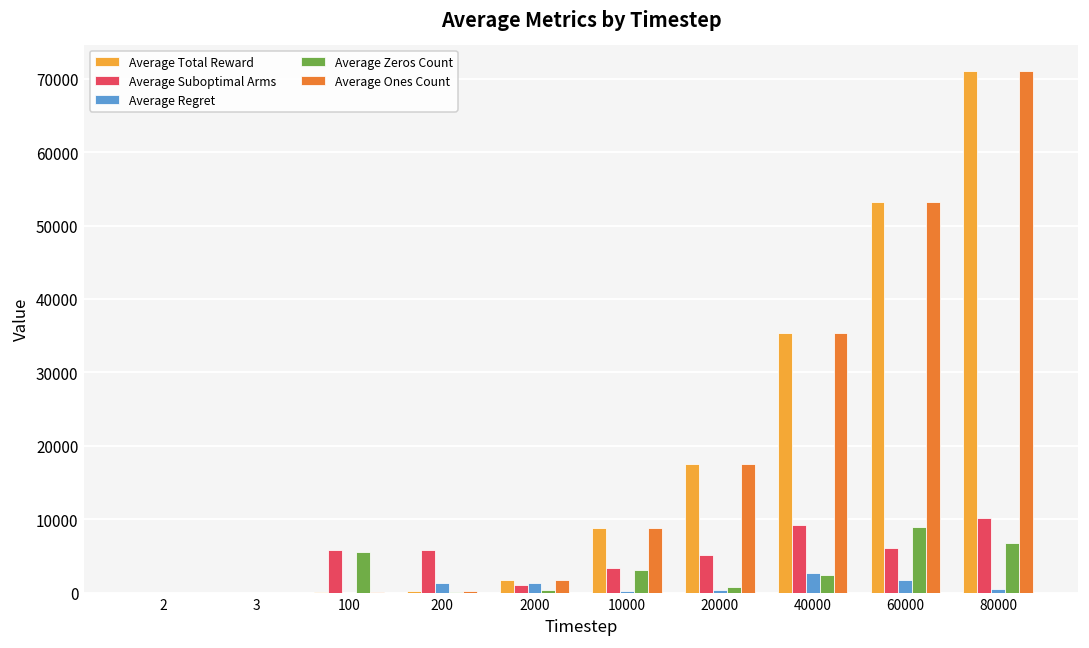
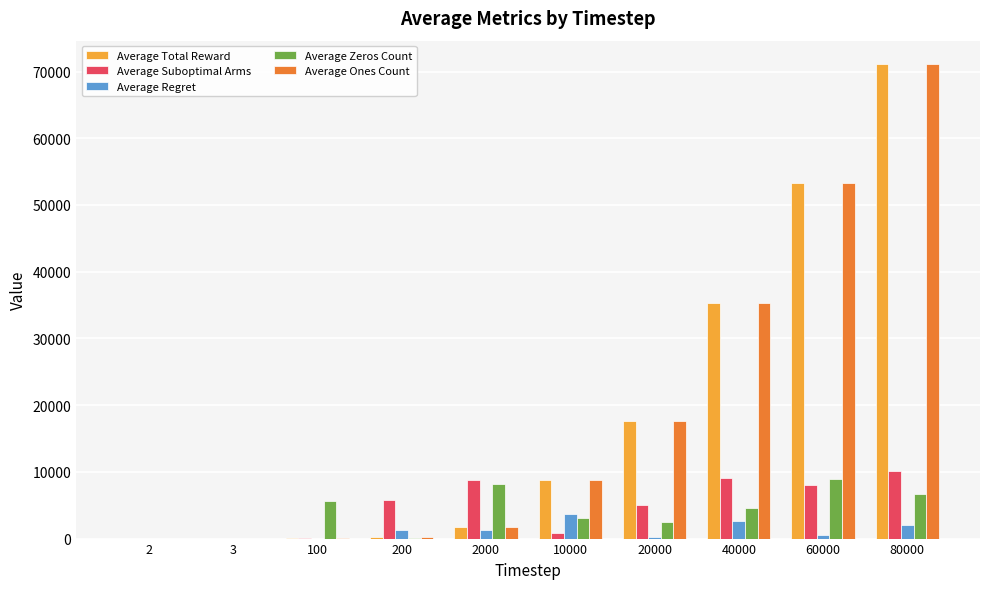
Average Suboptimal Arms, 100: 6000 -> 0
Average Suboptimal Arms, 2000: 1000 -> 9000
Average Zeros Count, 2000: 0 -> 8000
Average Suboptimal Arms, 10000: 3000 -> 1000
Average Regret, 10000: 0 -> 4000
Average Zeros Count, 20000: 1000 -> 2000
Average Zeros Count, 40000: 2000 -> 5000
Average Suboptimal Arms, 60000: 6000 -> 8000
Average Regret, 60000: 2000 -> 0
Average Regret, 80000: 1000 -> 2000
